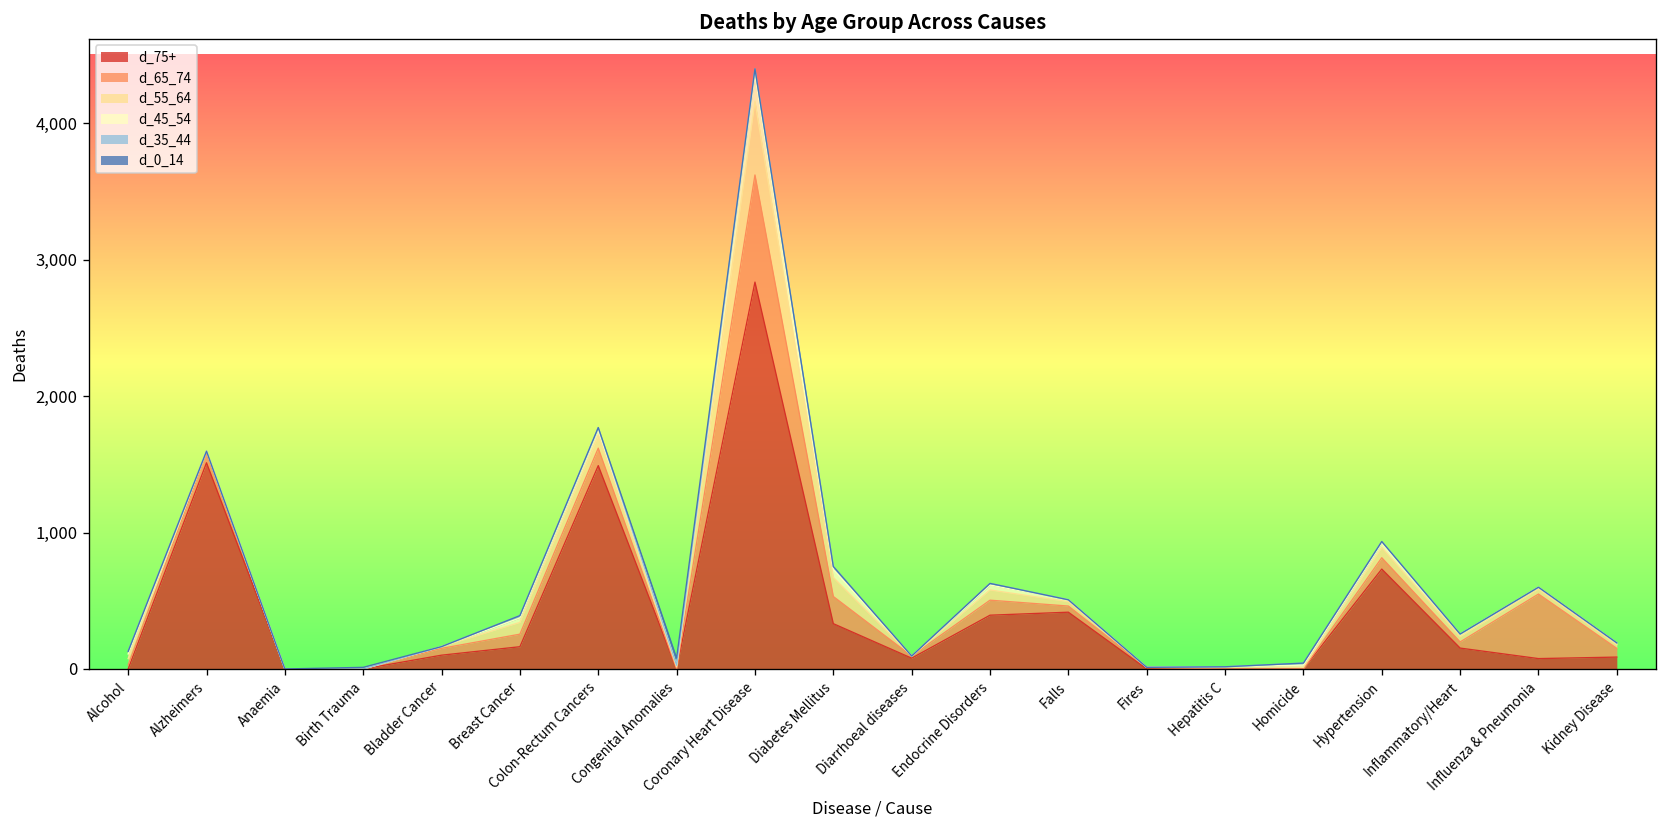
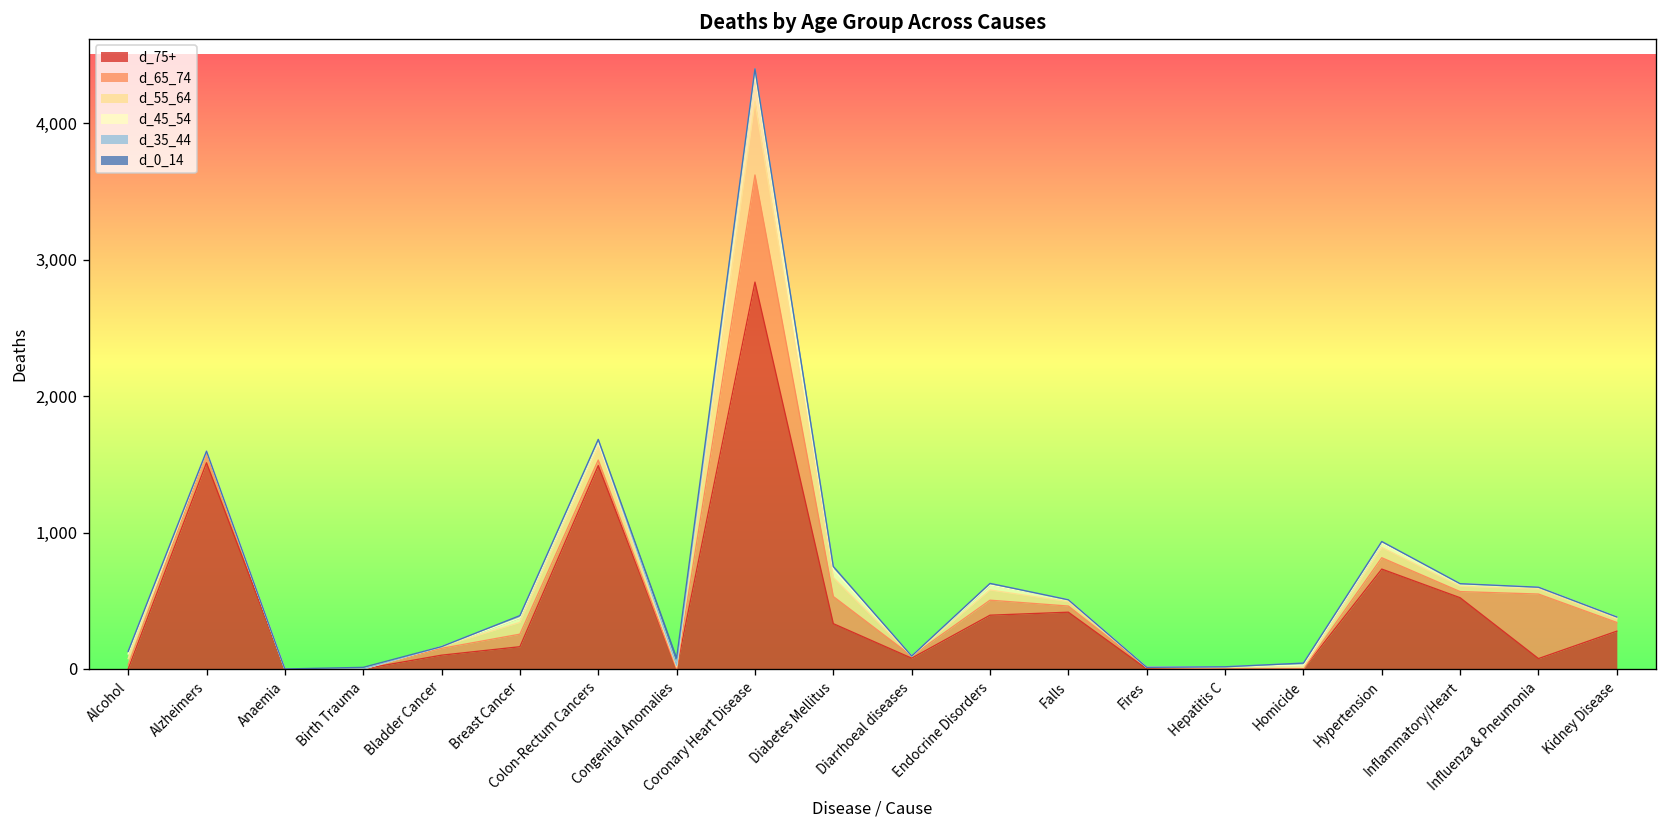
d_65_74, Colon-Rectum Cancers: 130 -> 40
d_75+, Inflammatory/Heart: 150 -> 520
d_75+, Kidney Disease: 90 -> 280
